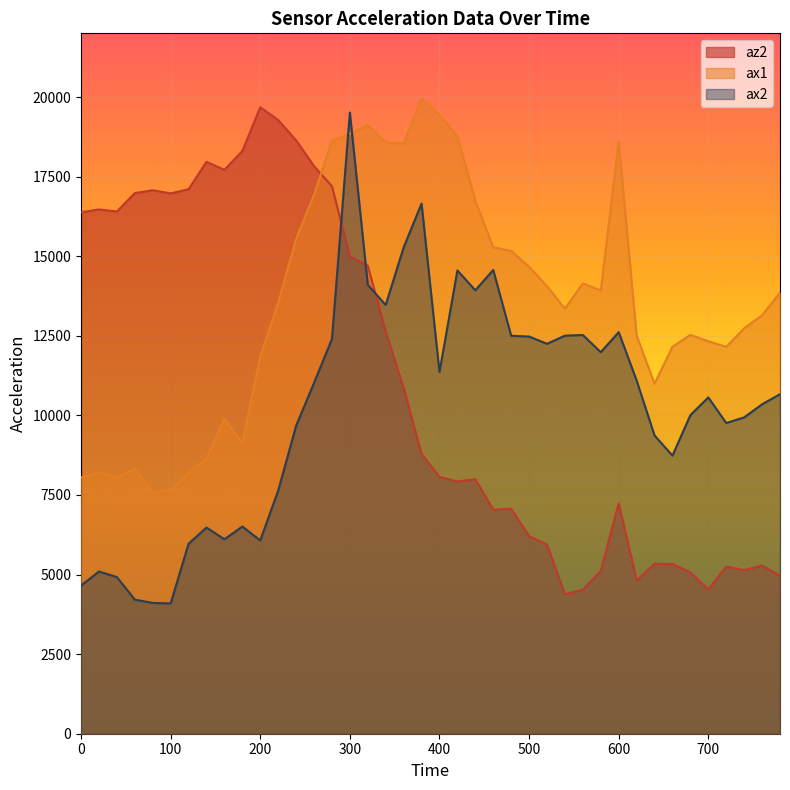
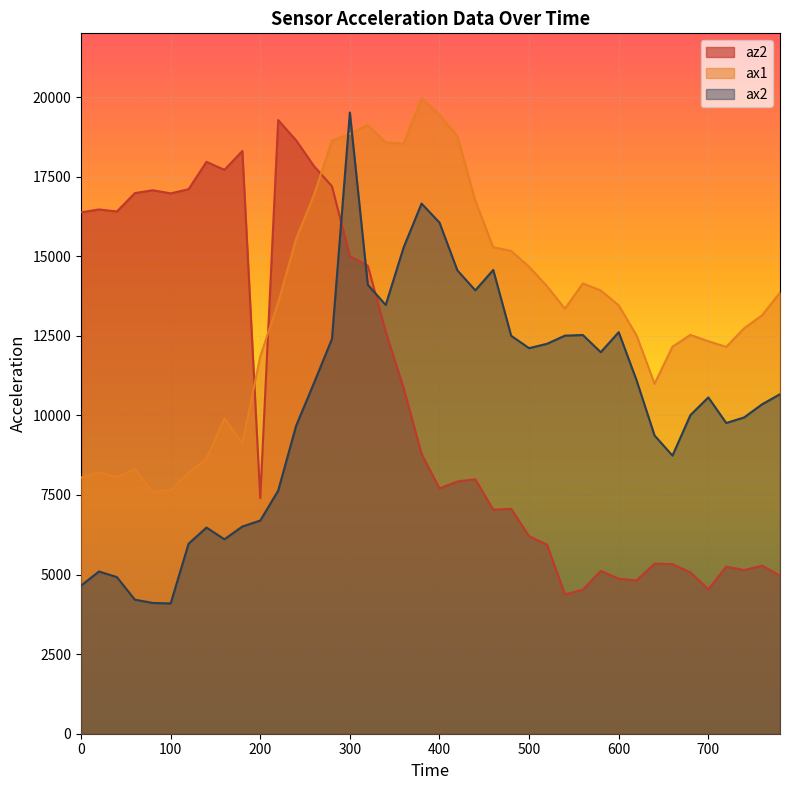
az2, 200: 19700 -> 7400
ax2, 200: 6100 -> 6700
az2, 400: 8100 -> 7700
ax2, 400: 11400 -> 16100
ax2, 500: 12500 -> 12100
az2, 600: 7200 -> 4900
ax1, 600: 18600 -> 13500
